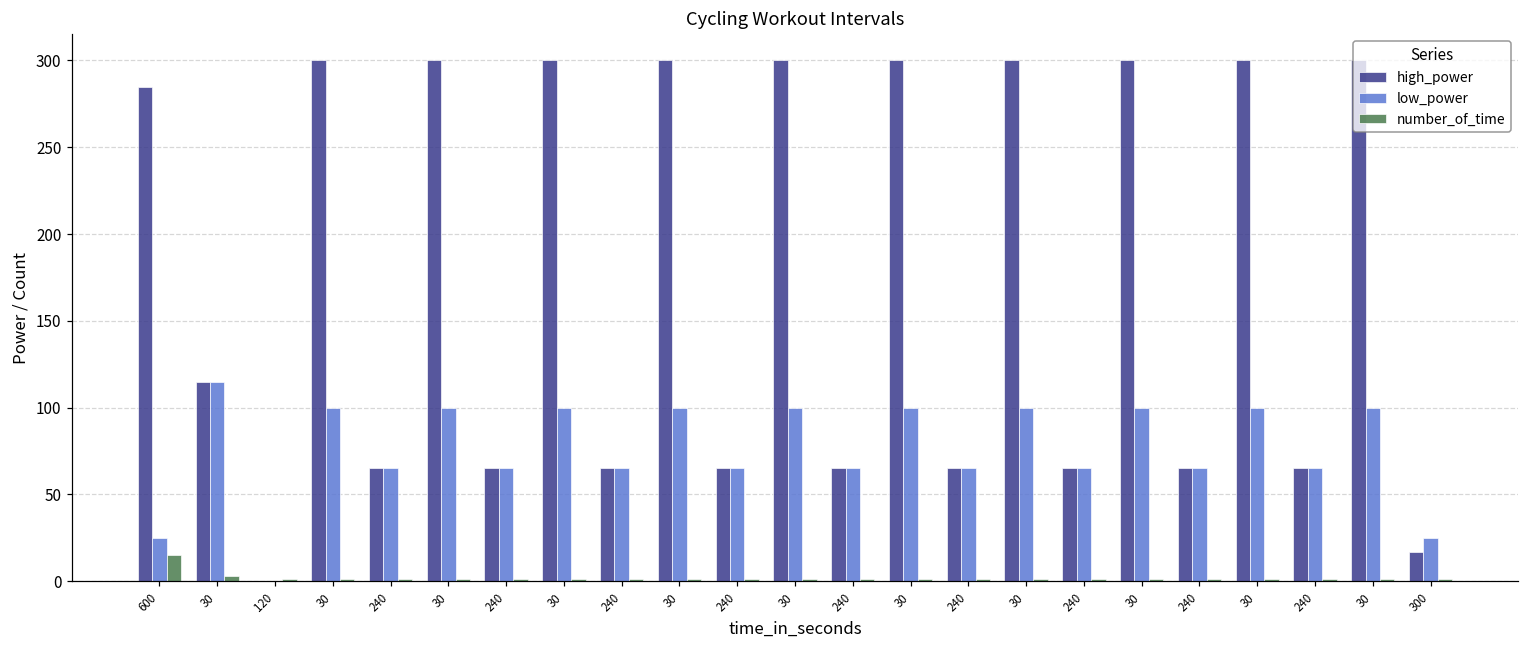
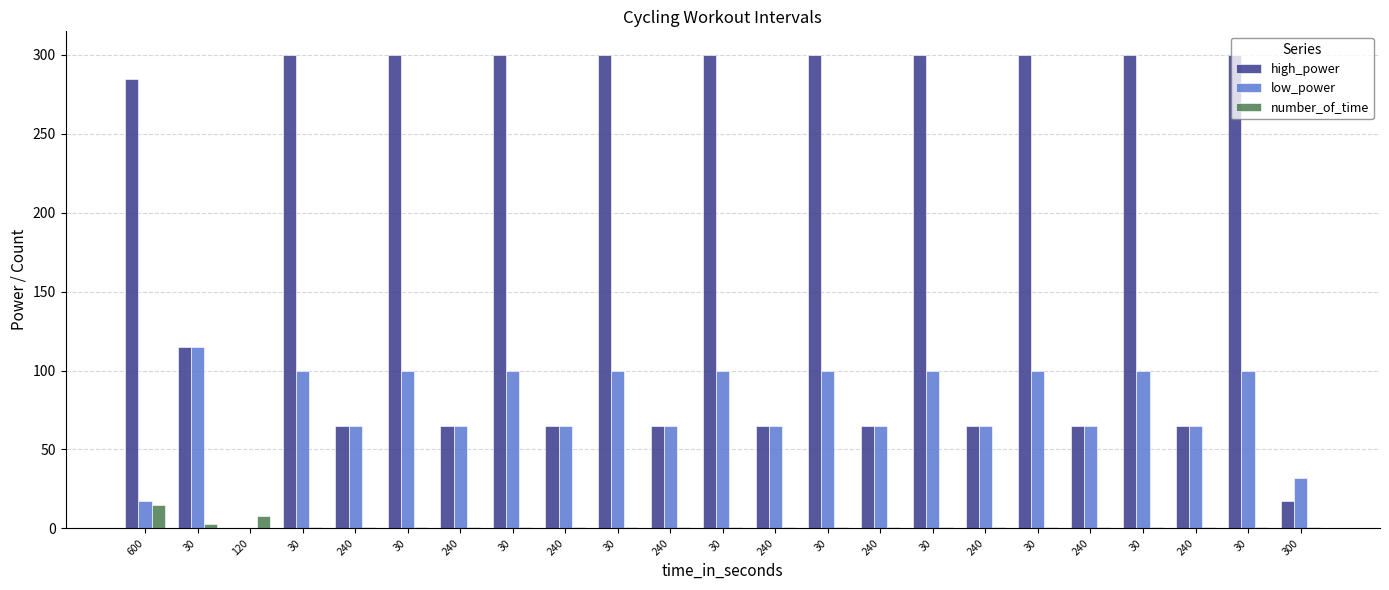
low_power, 600: 25 -> 17
number_of_time, 120: 1 -> 8
low_power, 300: 25 -> 32
